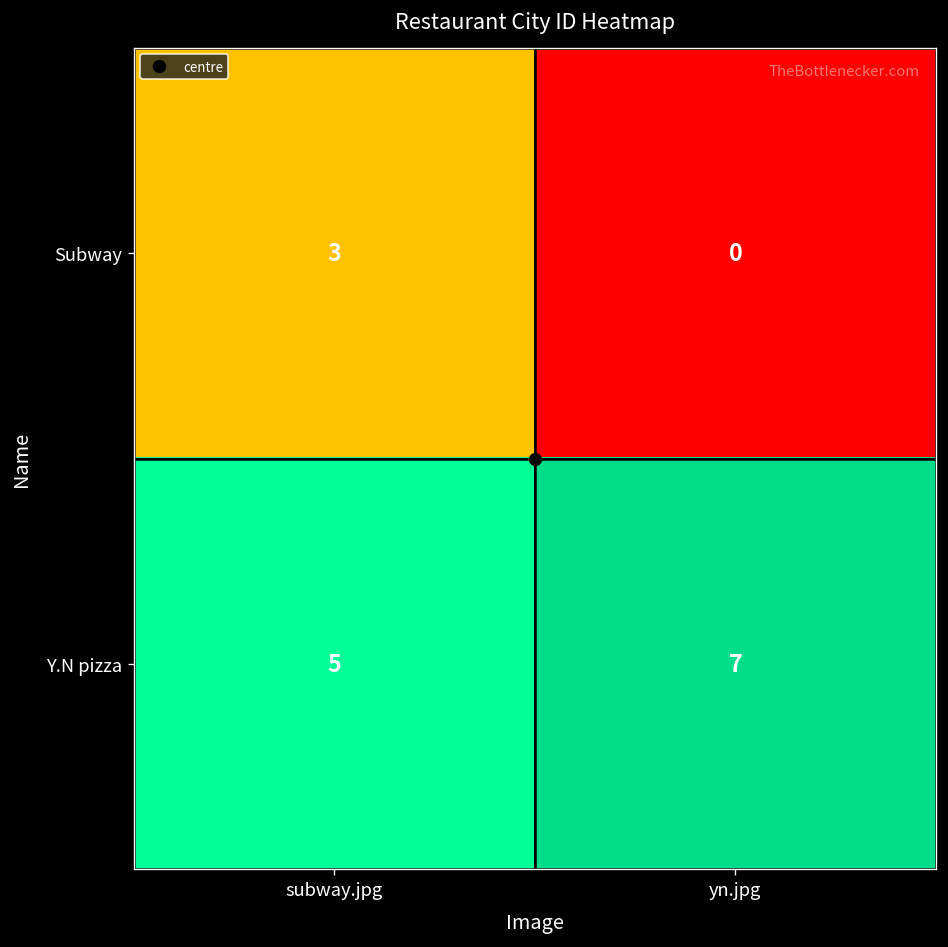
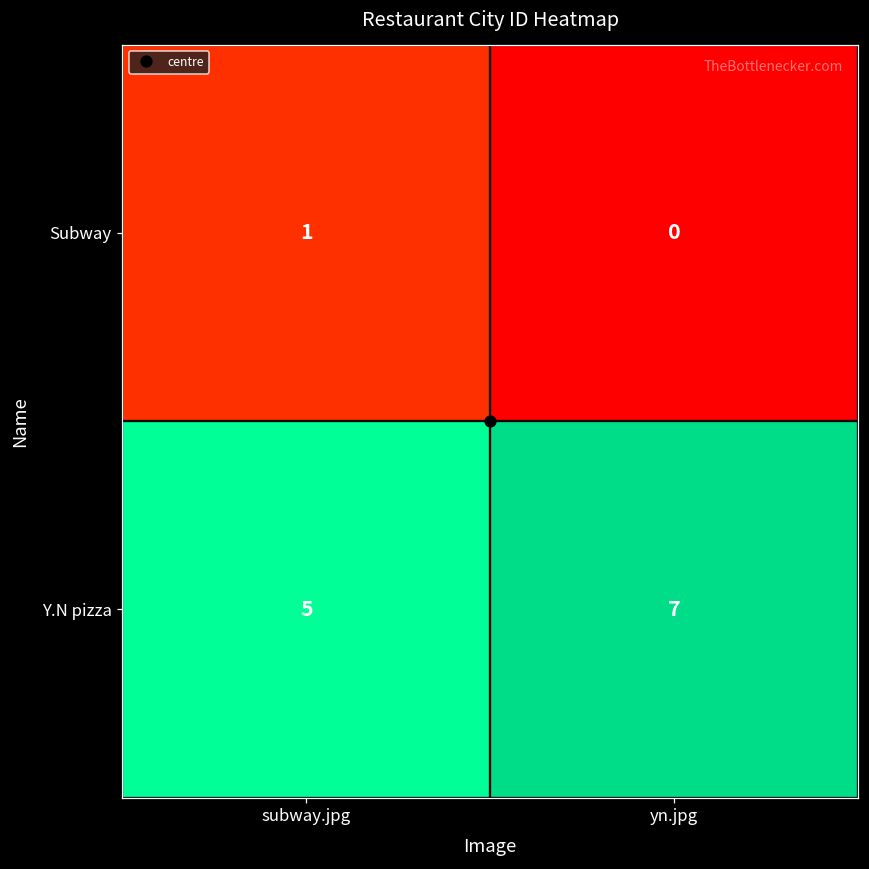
Subway, subway.jpg: 3 -> 1
